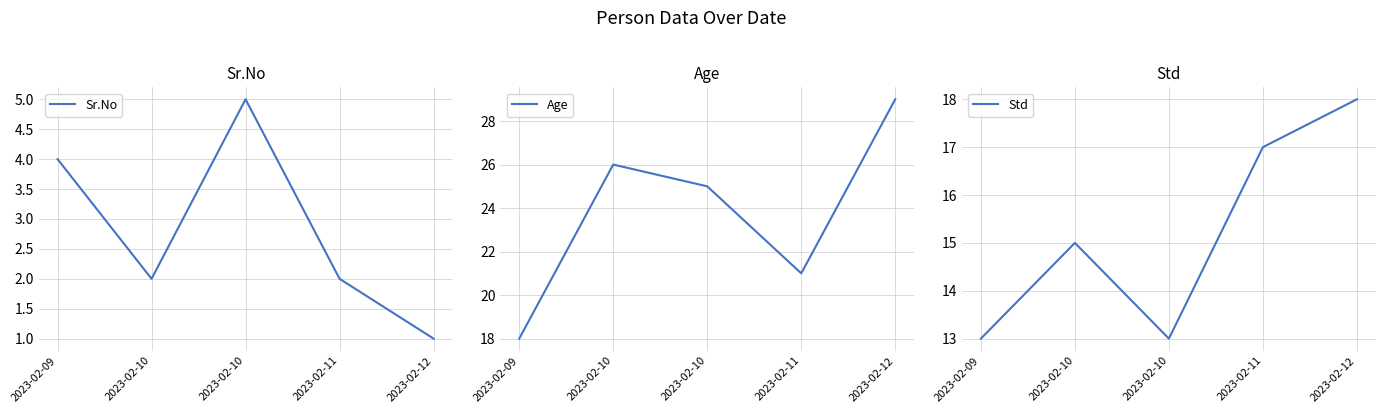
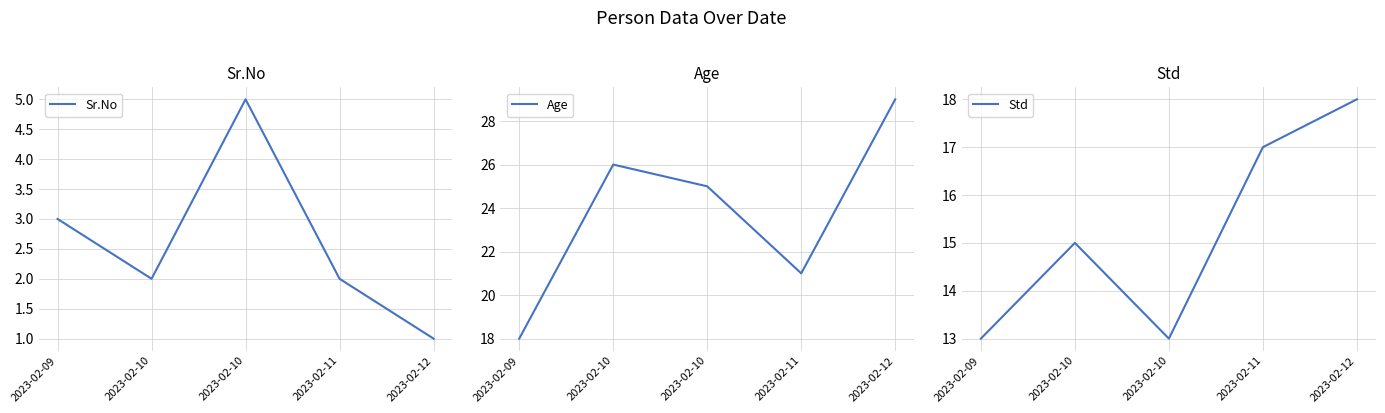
Sr.No, 2023-02-09: 4 -> 3
